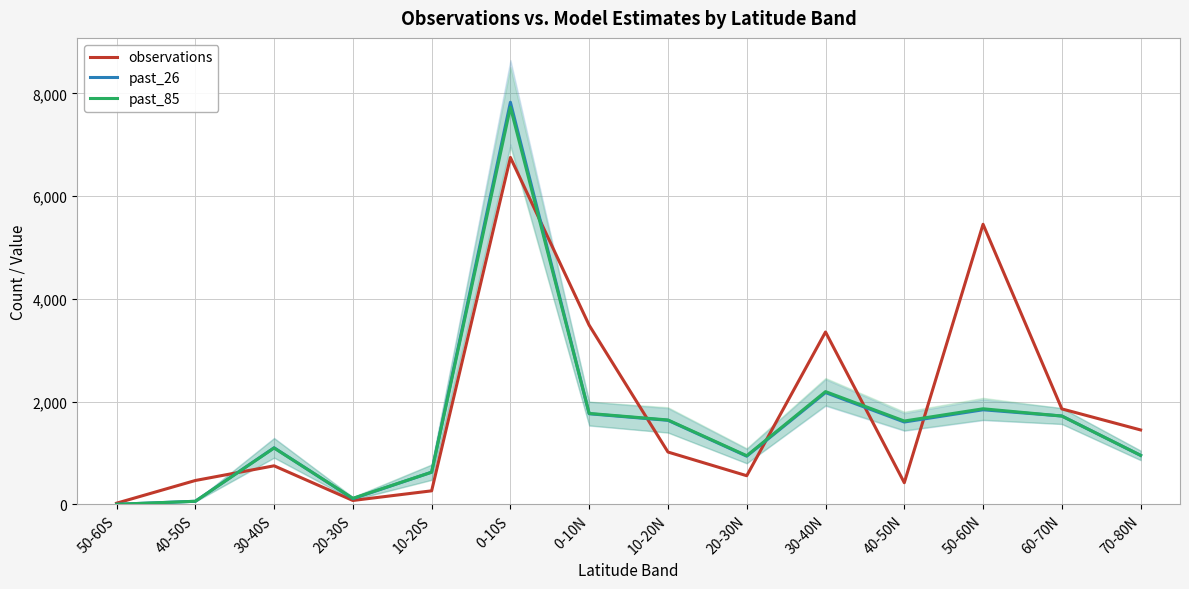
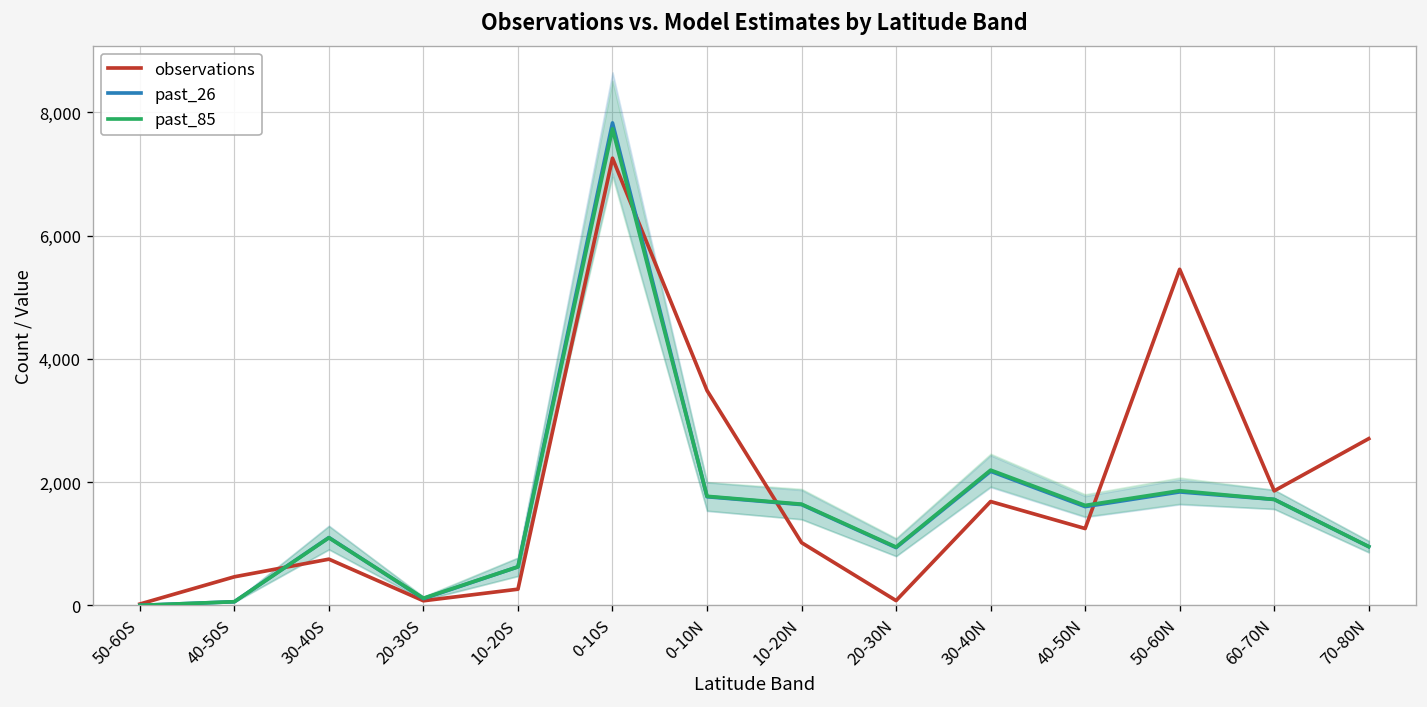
observations, 0-10S: 6,800 -> 7,300
observations, 20-30N: 600 -> 100
observations, 30-40N: 3,400 -> 1,700
observations, 40-50N: 400 -> 1,200
observations, 70-80N: 1,400 -> 2,700
